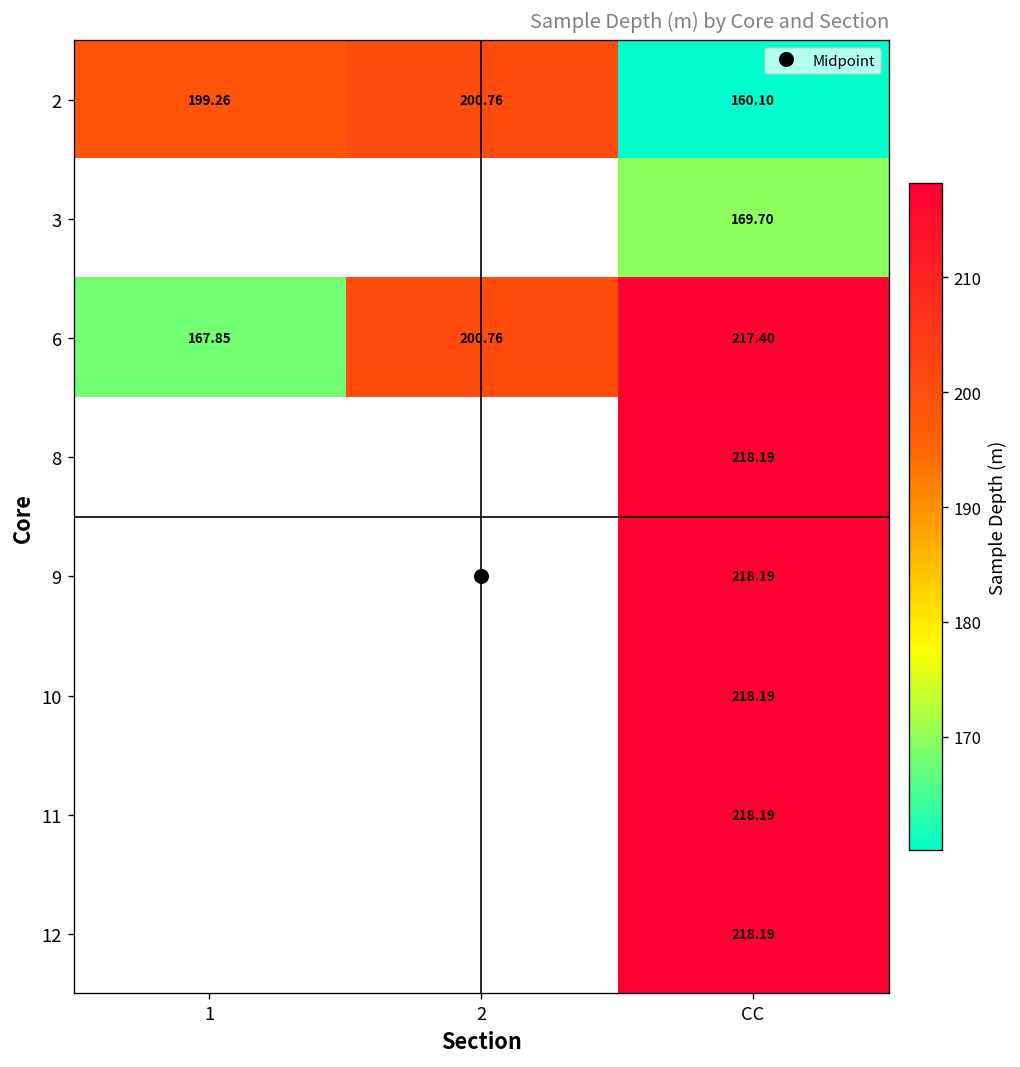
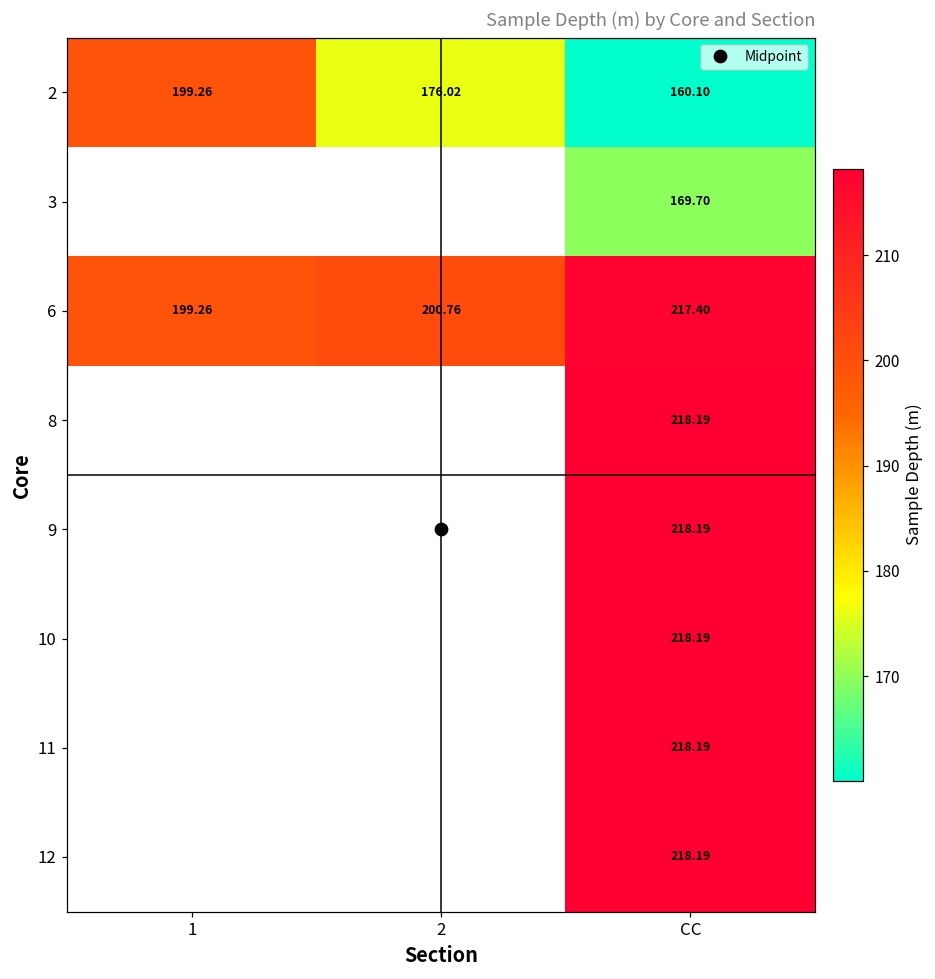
2, 2: 200.76 -> 176.02
6, 1: 167.85 -> 199.26
